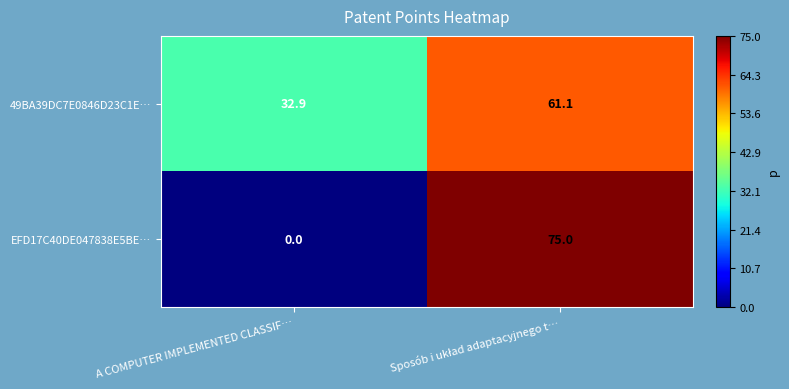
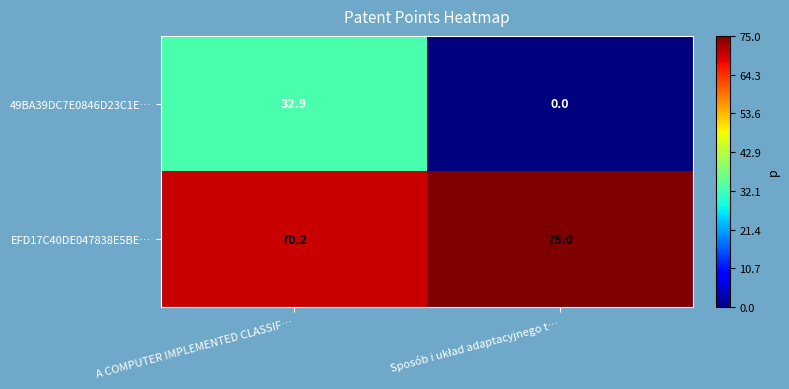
49BA39DC7E0846D23C1E…, Sposób i układ adaptacyjnego t…: 61.1 -> 0.0
EFD17C40DE047838E5BE…, A COMPUTER IMPLEMENTED CLASSIF…: 0.0 -> 70.2
